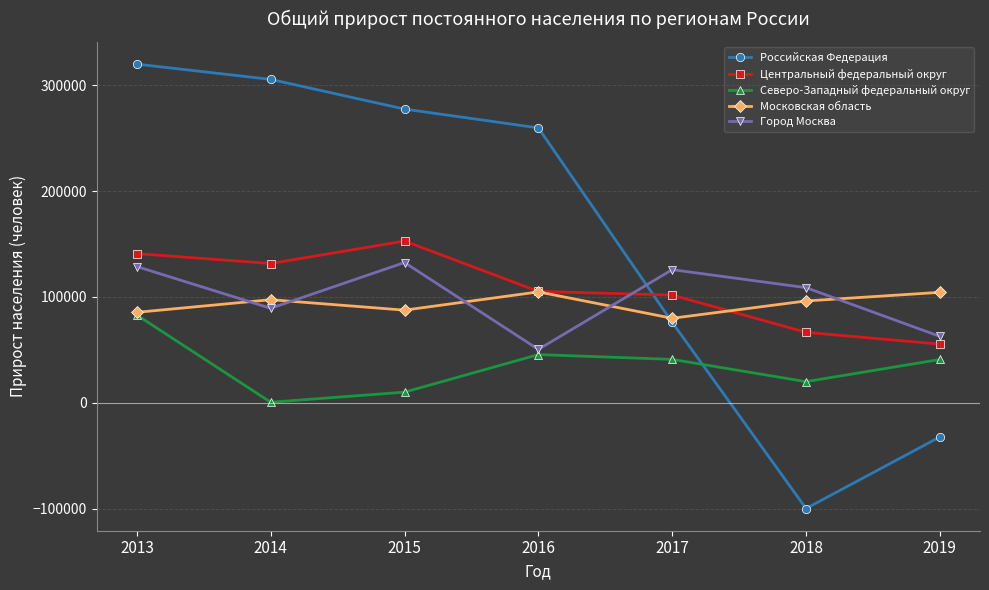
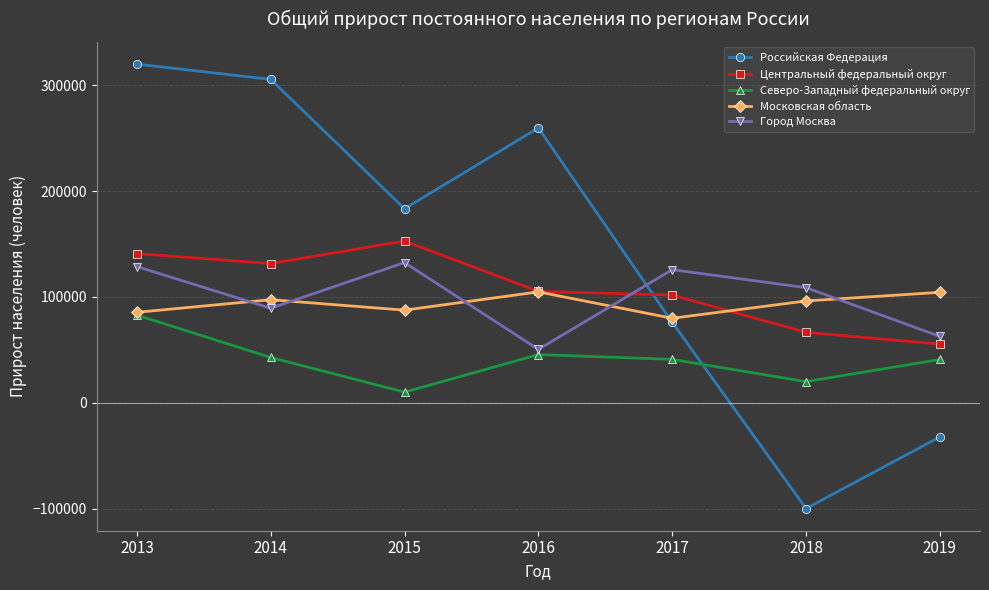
Северо-Западный федеральный округ, 2014: 1000 -> 43000
Российская Федерация, 2015: 277000 -> 183000
